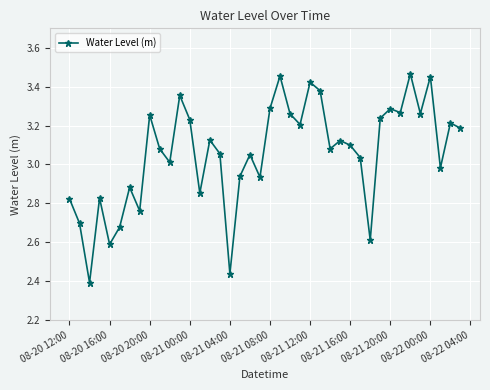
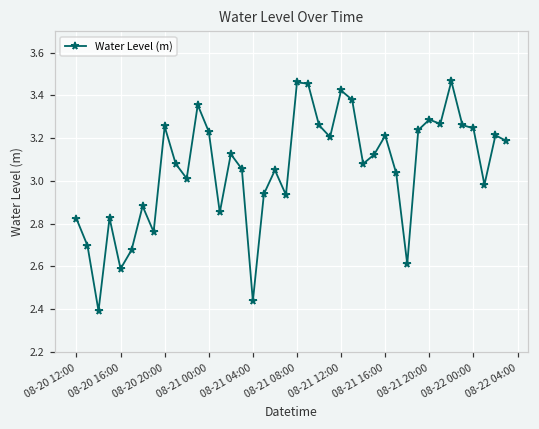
08-21 08:00: 3.29 -> 3.46
08-21 16:00: 3.10 -> 3.21
08-22 00:00: 3.45 -> 3.25
